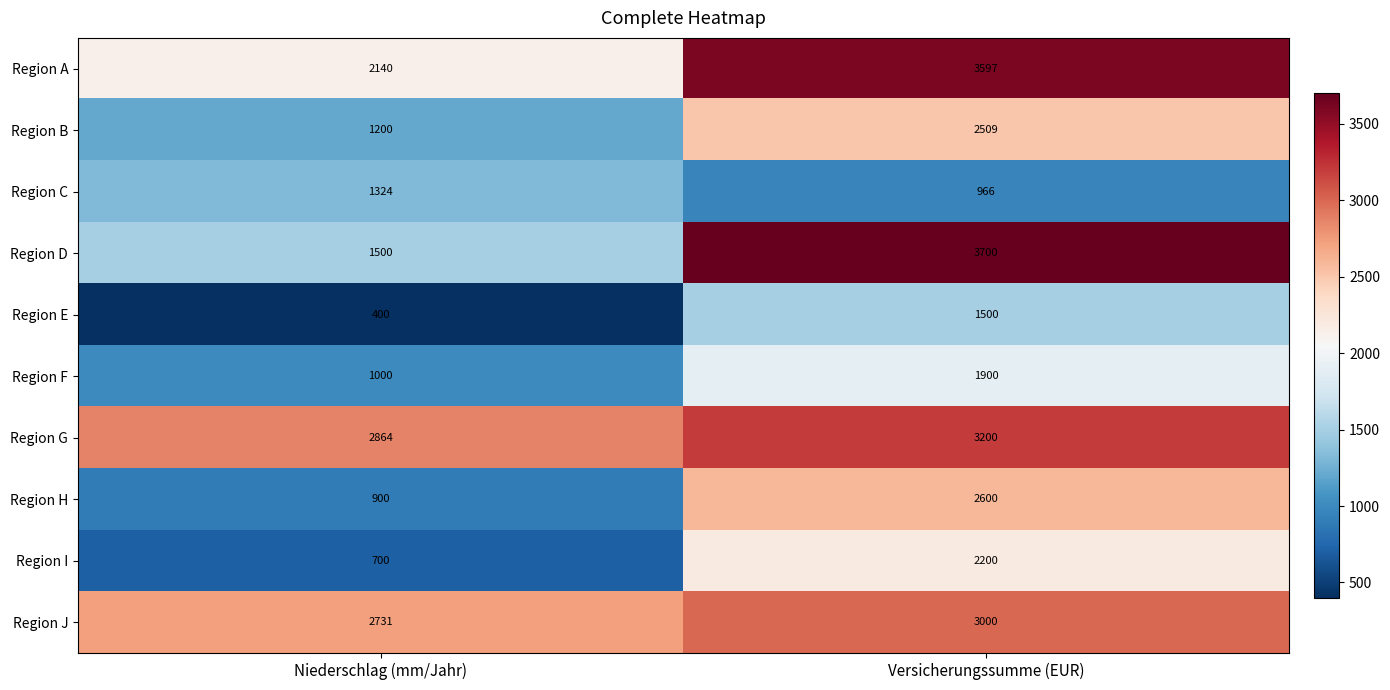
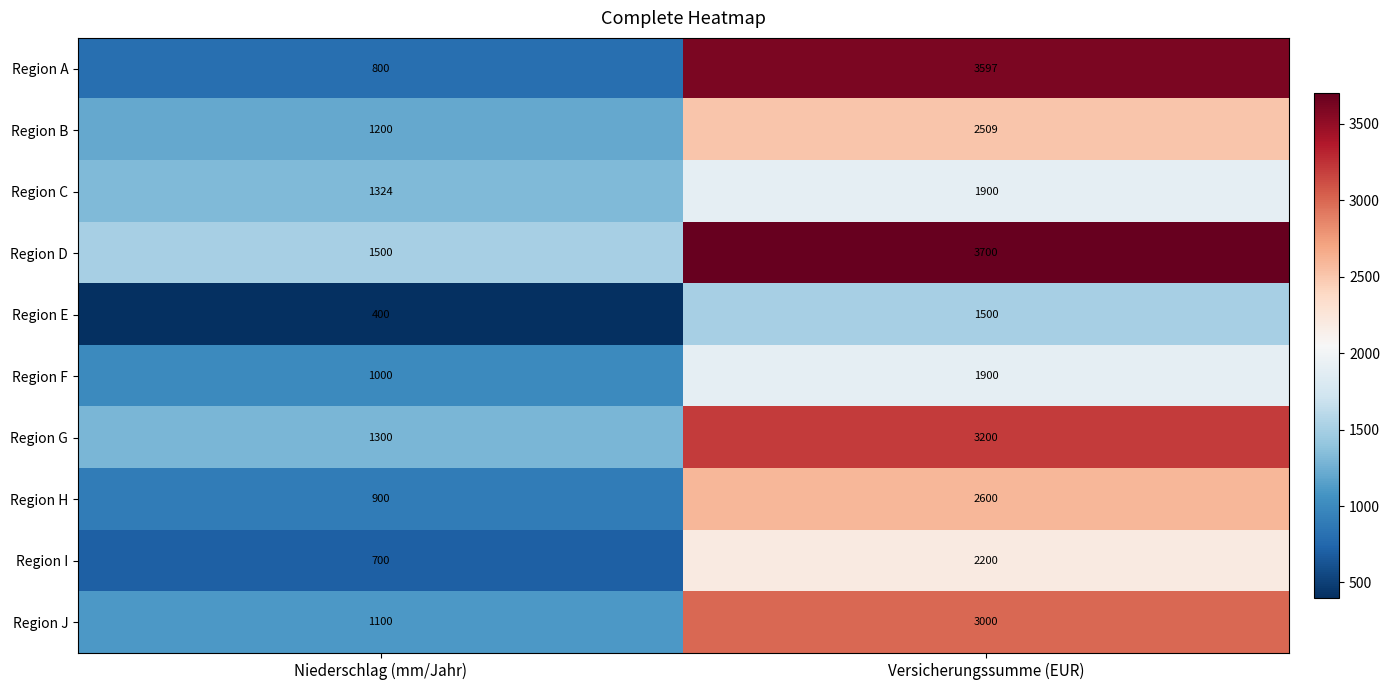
Region A, Niederschlag (mm/Jahr): 2140 -> 800
Region C, Versicherungssumme (EUR): 966 -> 1900
Region G, Niederschlag (mm/Jahr): 2864 -> 1300
Region J, Niederschlag (mm/Jahr): 2731 -> 1100
